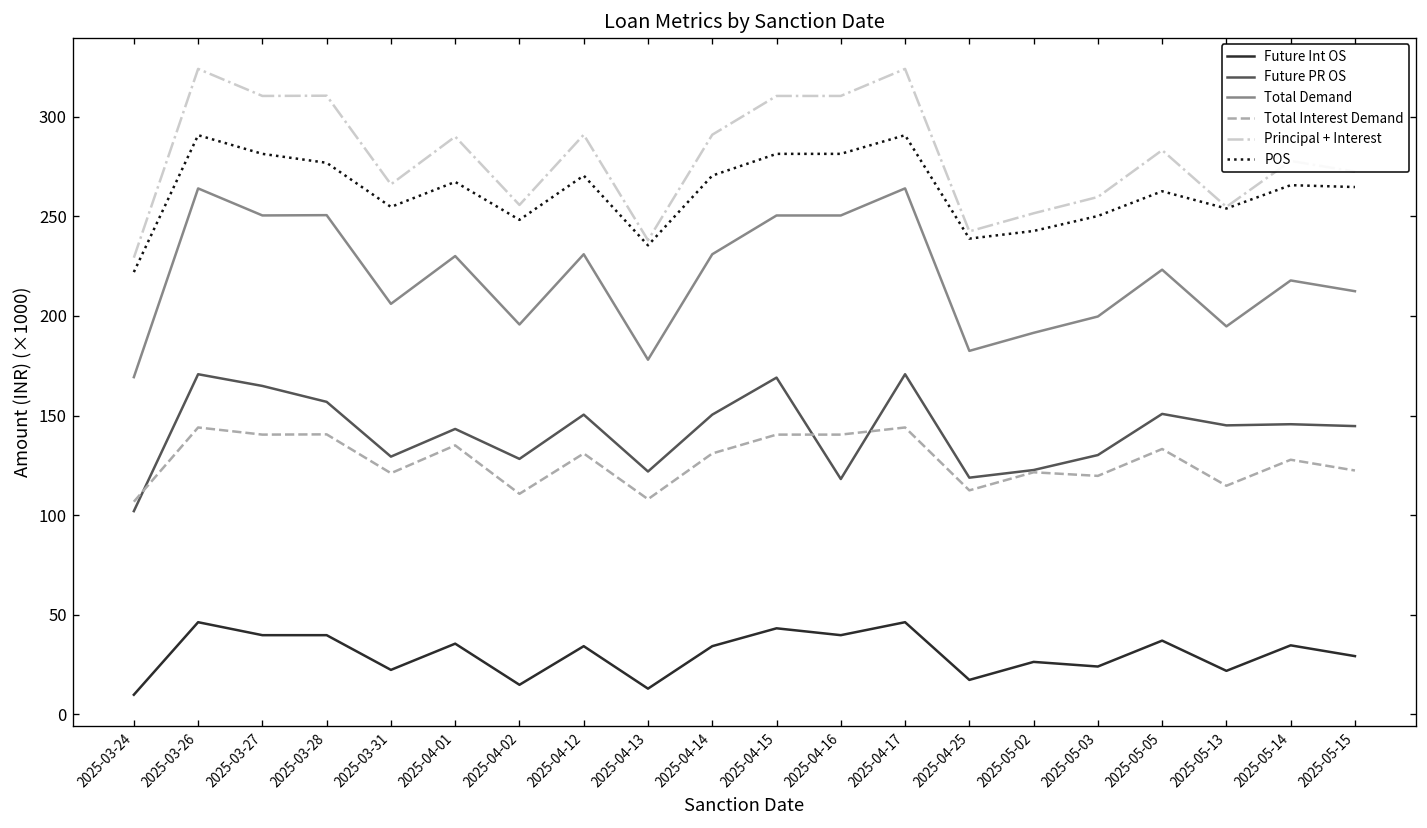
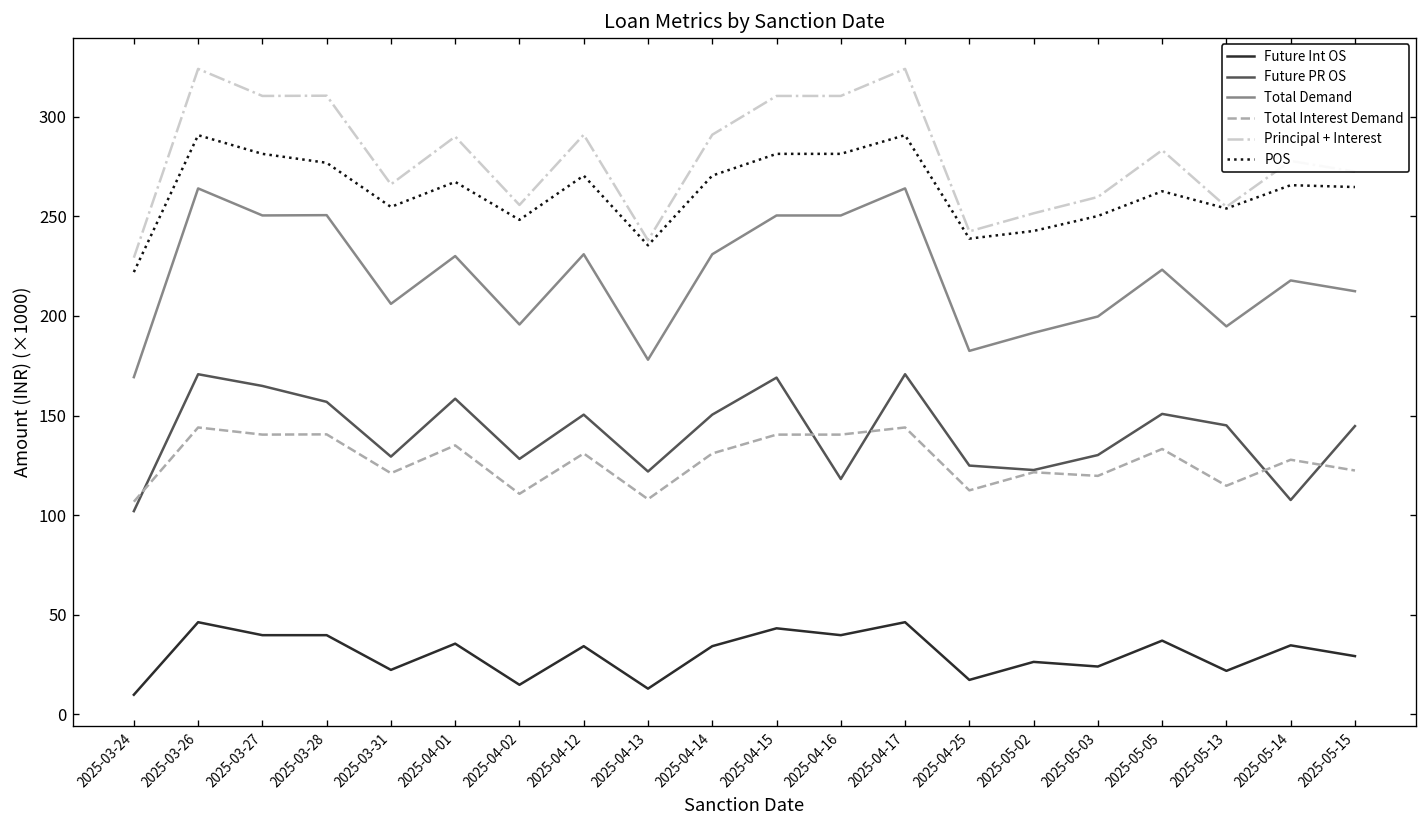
Future PR OS, 2025-04-01: 143 -> 158
Future PR OS, 2025-04-25: 119 -> 125
Future PR OS, 2025-05-14: 146 -> 108
